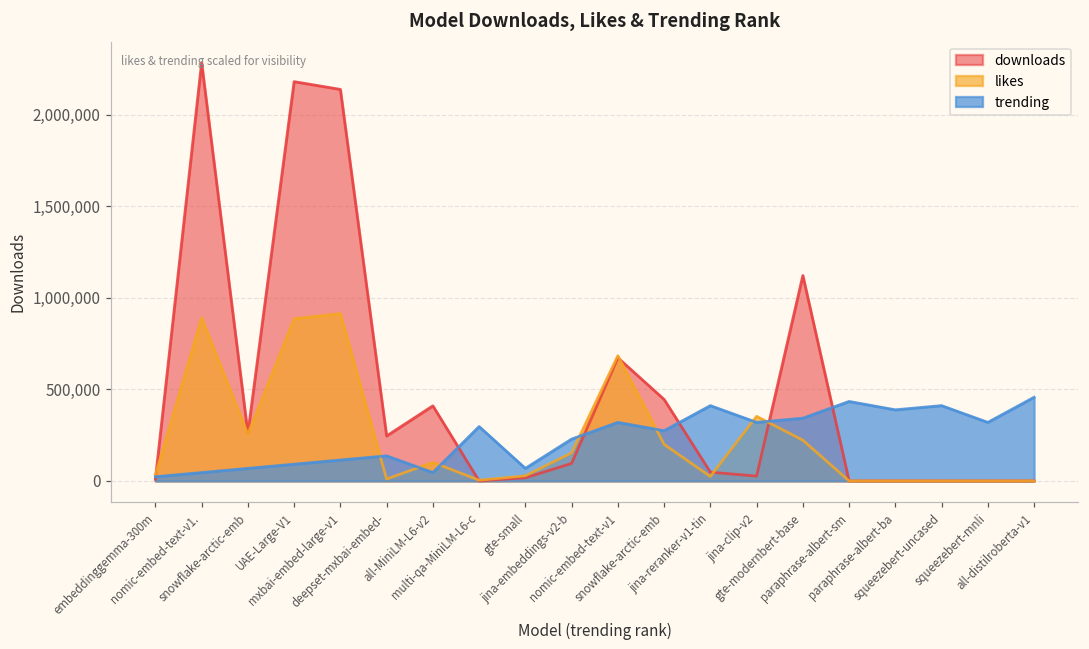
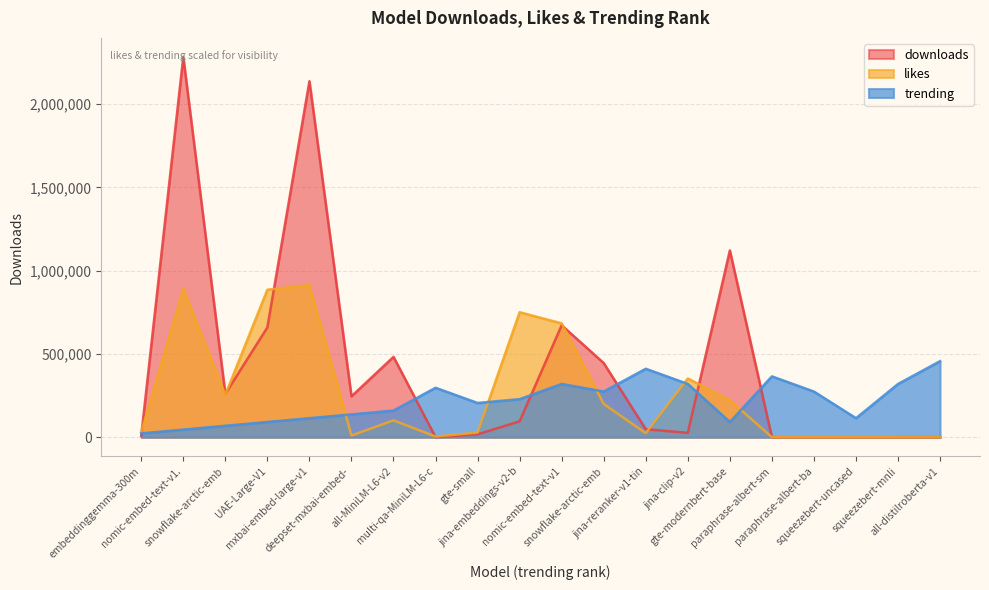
downloads, UAE-Large-V1: 2,180,000 -> 660,000
downloads, all-MiniLM-L6-v2: 410,000 -> 480,000
trending, all-MiniLM-L6-v2: 50,000 -> 160,000
trending, gte-small: 70,000 -> 210,000
likes, jina-embeddings-v2-b: 150,000 -> 750,000
trending, gte-modernbert-base: 340,000 -> 90,000
trending, paraphrase-albert-sm: 430,000 -> 370,000
trending, paraphrase-albert-ba: 390,000 -> 270,000
trending, squeezebert-uncased: 410,000 -> 110,000
